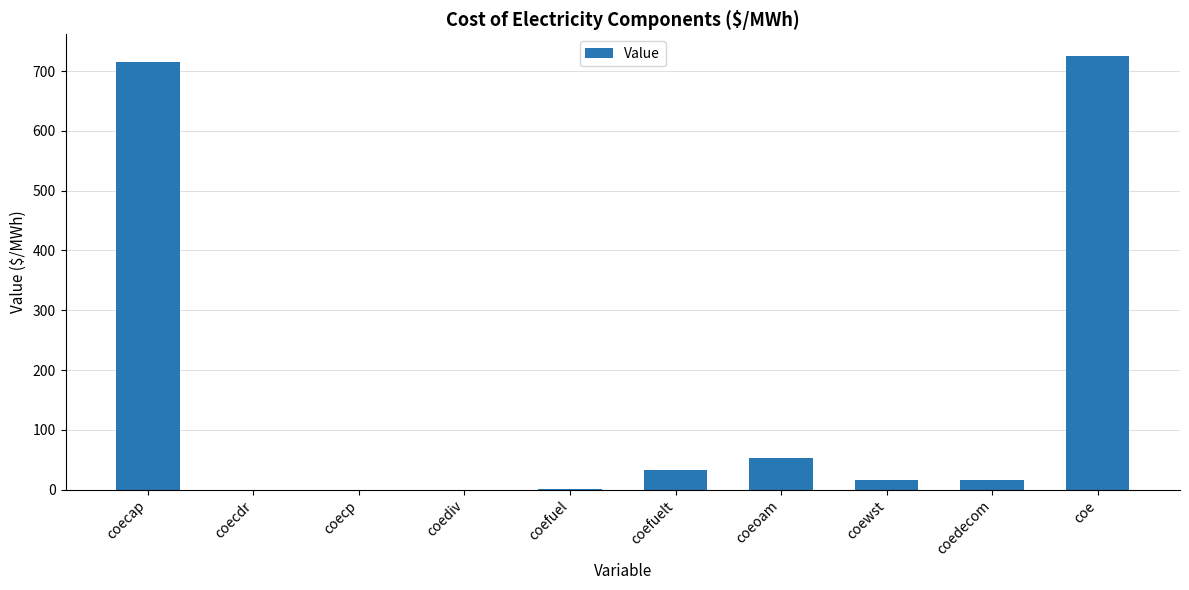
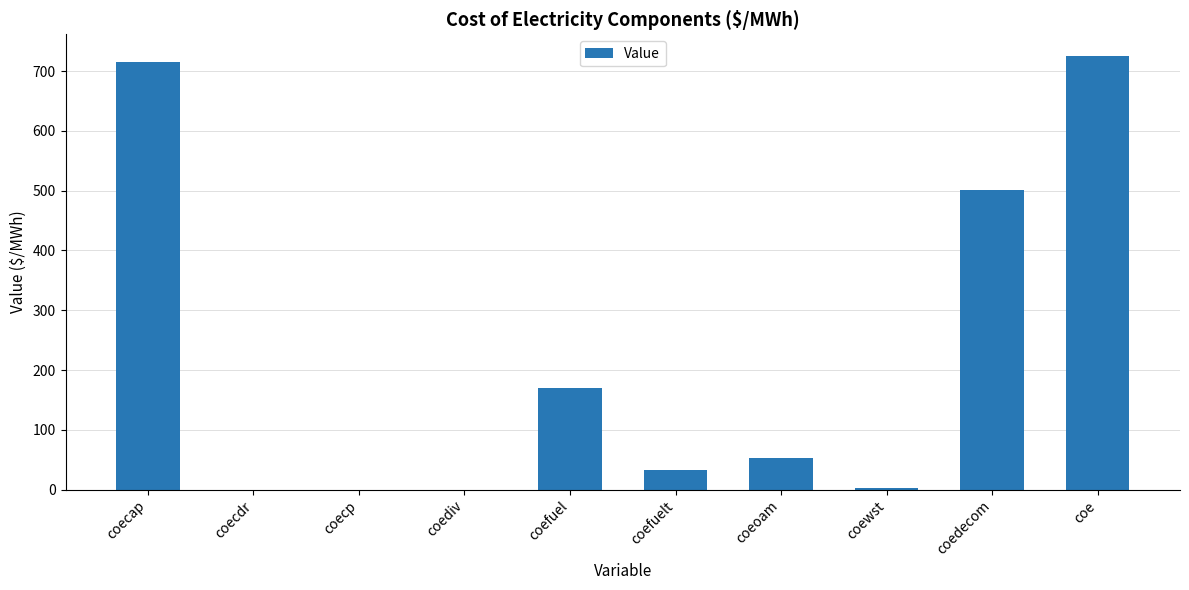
coefuel: 0 -> 170
coewst: 20 -> 0
coedecom: 20 -> 500
